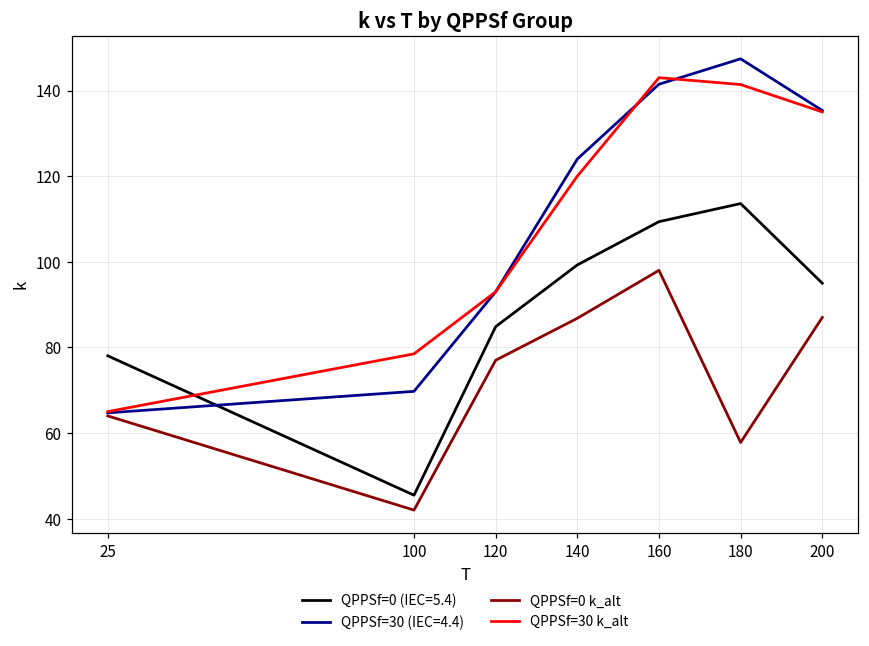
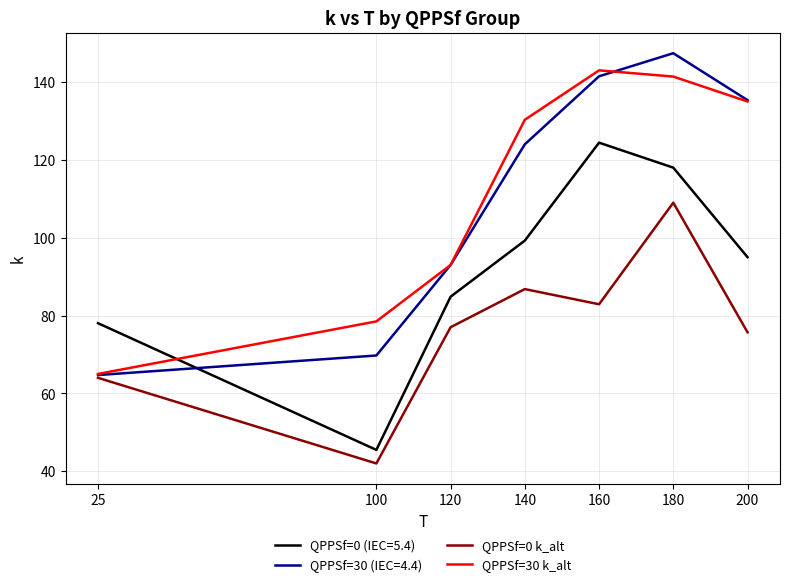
QPPSf=30 k_alt, 140: 120 -> 130
QPPSf=0 (IEC=5.4), 160: 109 -> 124
QPPSf=0 k_alt, 160: 98 -> 83
QPPSf=0 (IEC=5.4), 180: 114 -> 118
QPPSf=0 k_alt, 180: 58 -> 109
QPPSf=0 k_alt, 200: 87 -> 76
